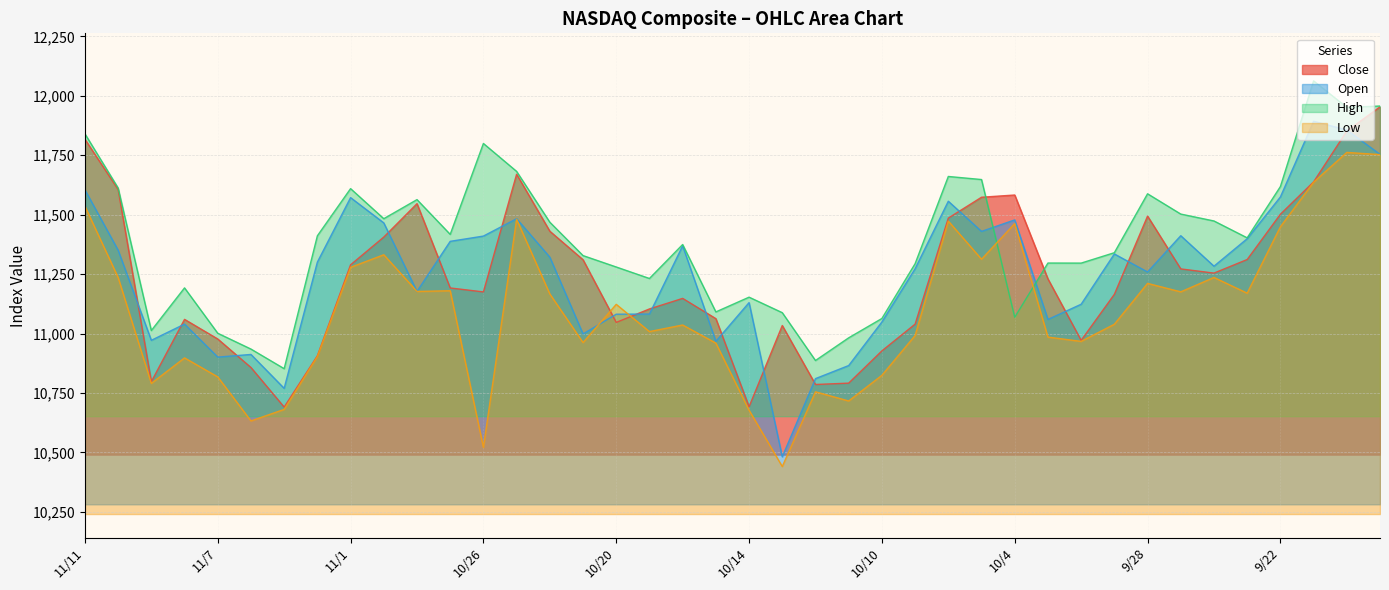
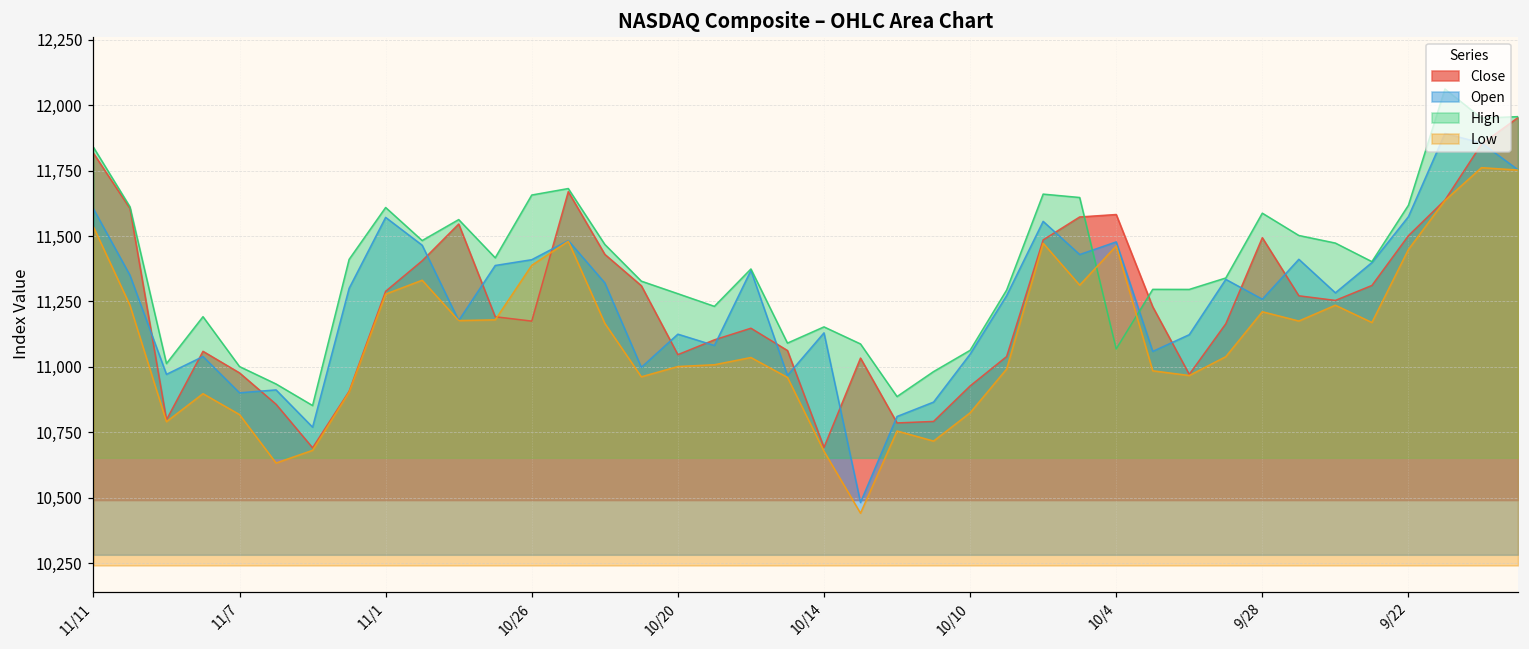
High, 10/26: 11,800 -> 11,660
Low, 10/26: 10,520 -> 11,390
Open, 10/20: 11,080 -> 11,130
Low, 10/20: 11,120 -> 11,000
